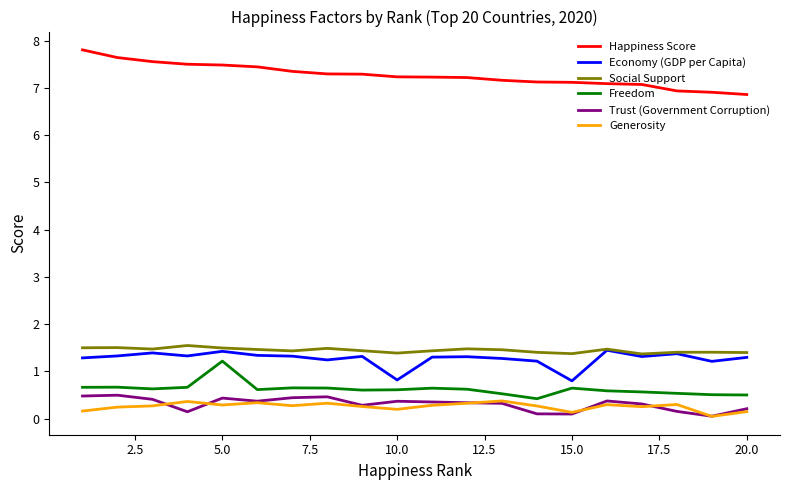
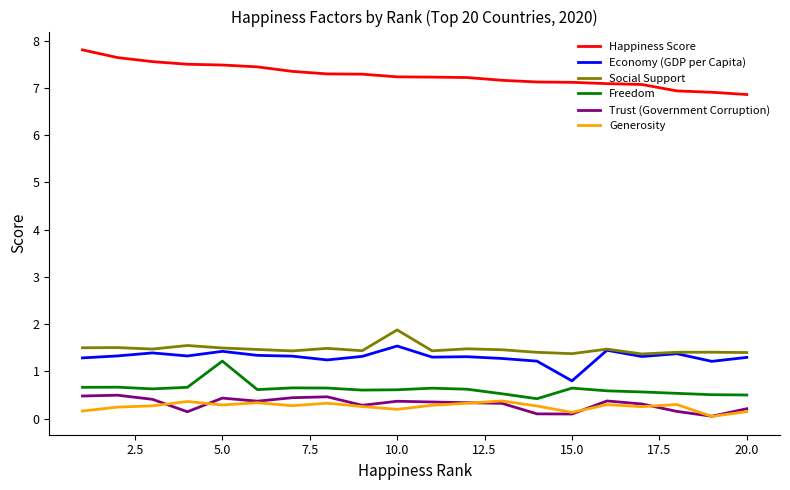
Economy (GDP per Capita), 10.0: 0.8 -> 1.5
Social Support, 10.0: 1.4 -> 1.9
